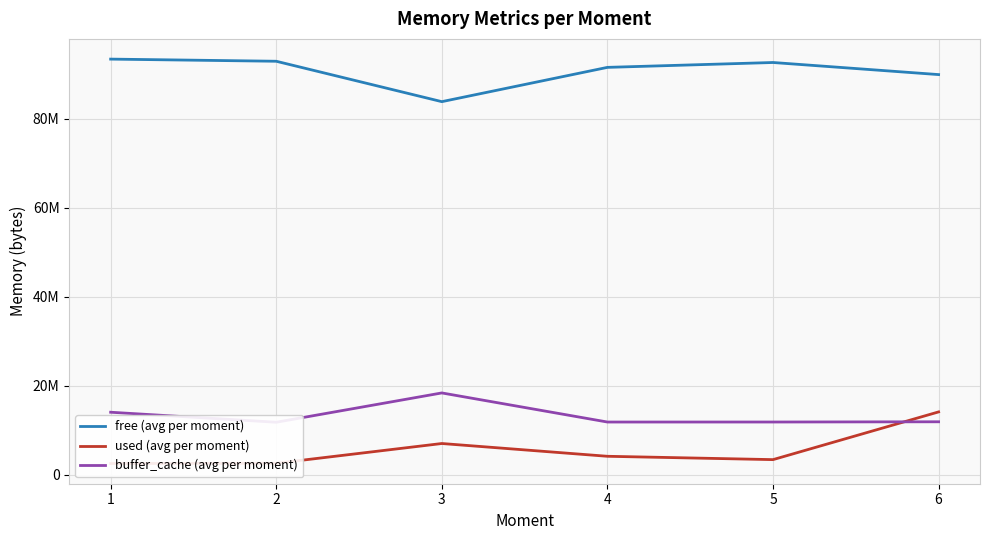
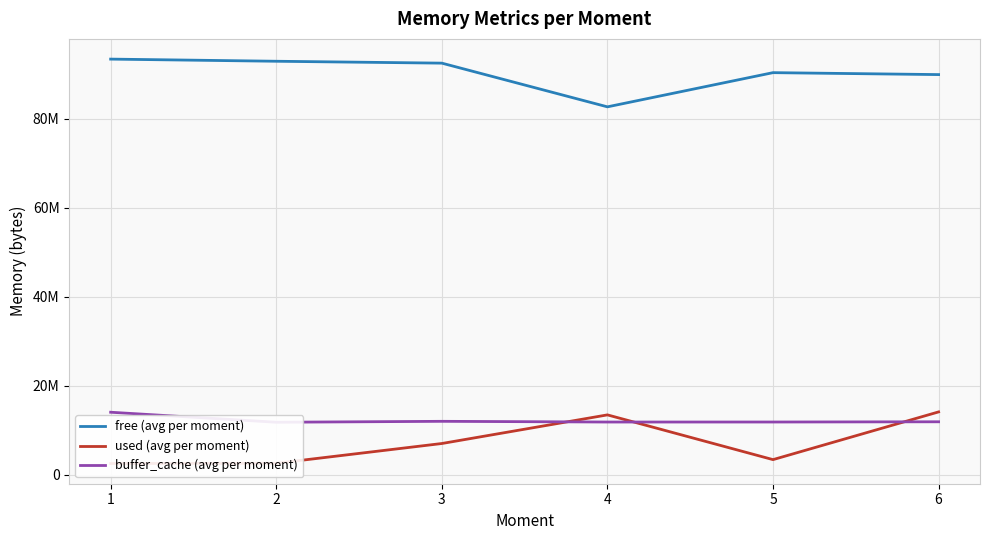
free (avg per moment), 3: 84000000 -> 92000000
buffer_cache (avg per moment), 3: 18000000 -> 12000000
free (avg per moment), 4: 92000000 -> 83000000
used (avg per moment), 4: 4000000 -> 13000000
free (avg per moment), 5: 93000000 -> 90000000
